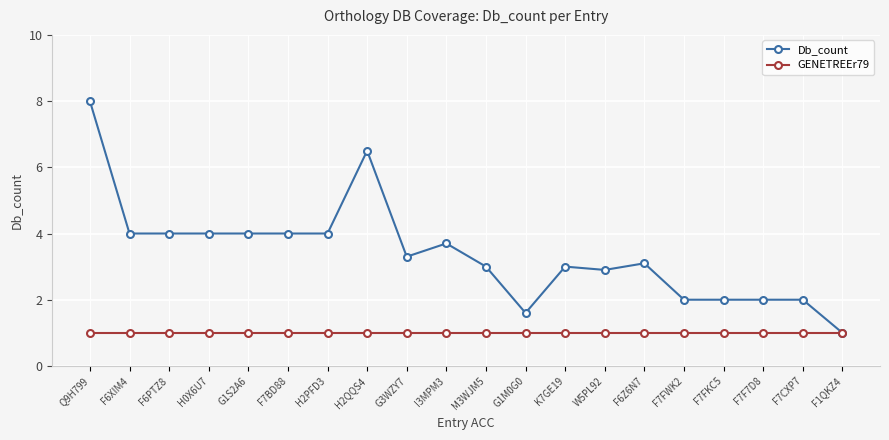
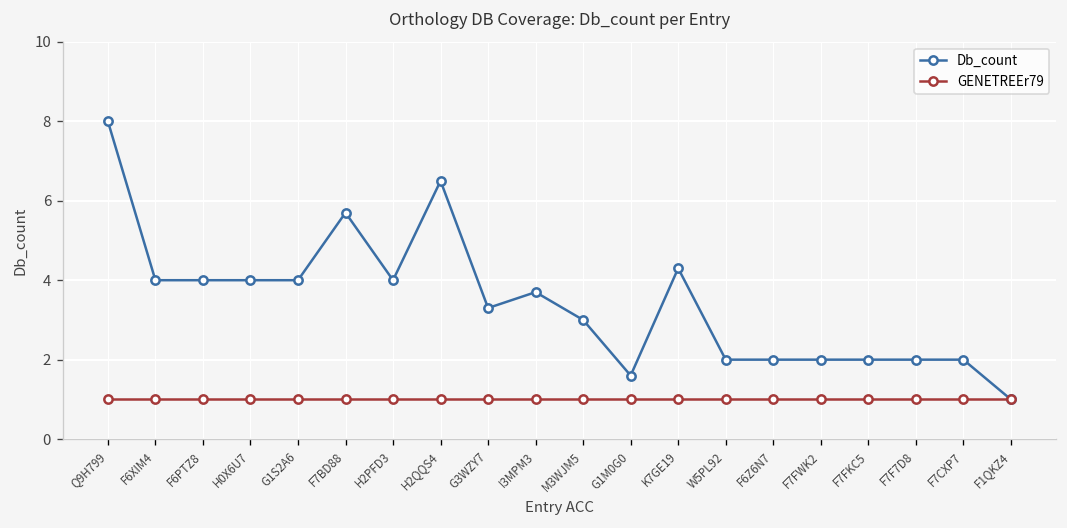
Db_count, F7BD88: 4.0 -> 5.7
Db_count, K7GE19: 3.0 -> 4.3
Db_count, W5PL92: 2.9 -> 2.0
Db_count, F6Z6N7: 3.1 -> 2.0
